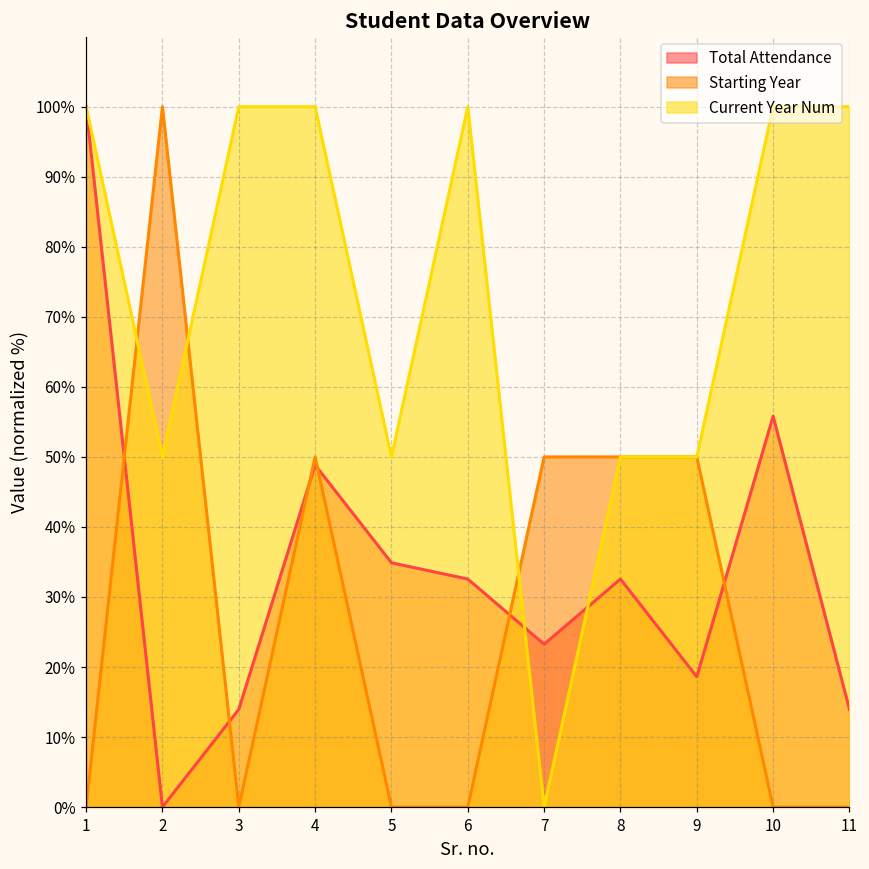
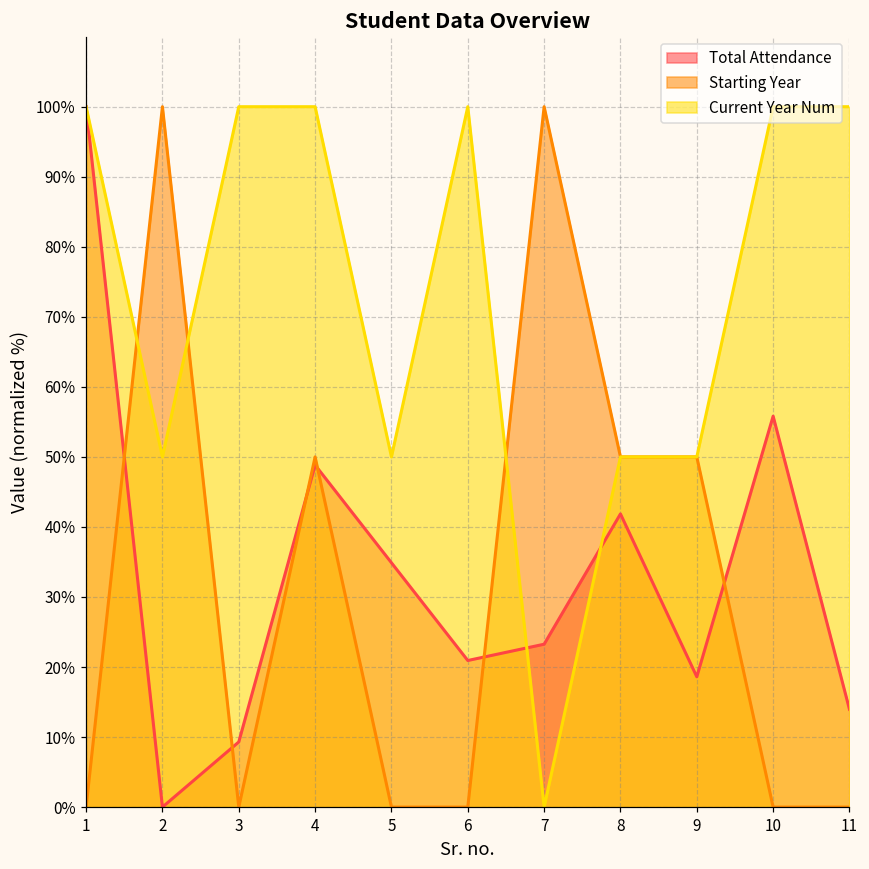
Total Attendance, 3: 14% -> 9%
Total Attendance, 6: 33% -> 21%
Starting Year, 7: 50% -> 100%
Total Attendance, 8: 33% -> 42%
